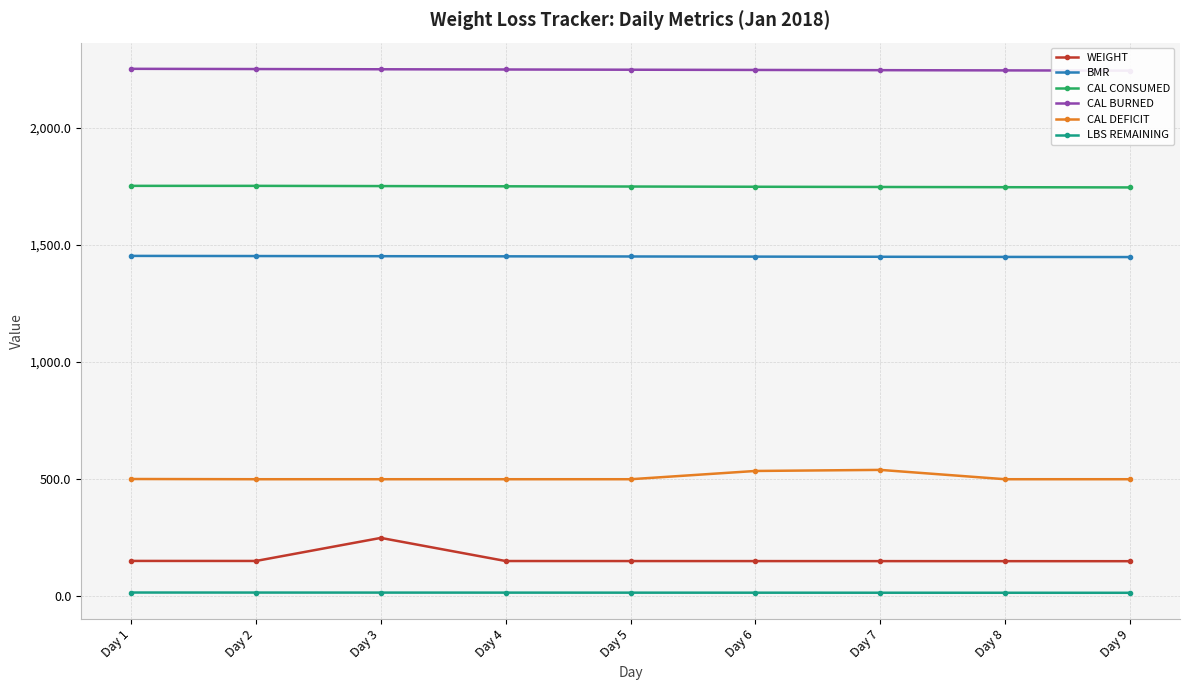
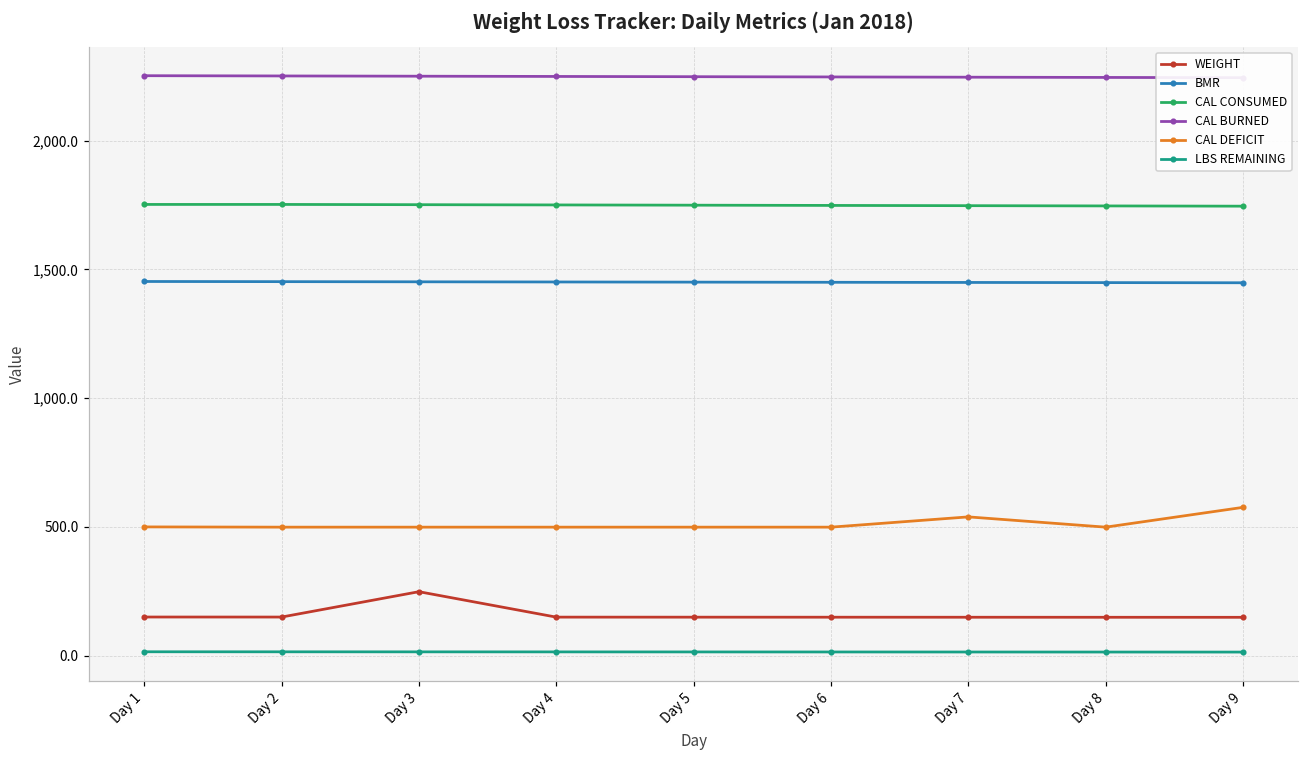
CAL DEFICIT, Day 6: 530 -> 500
CAL DEFICIT, Day 9: 500 -> 580
